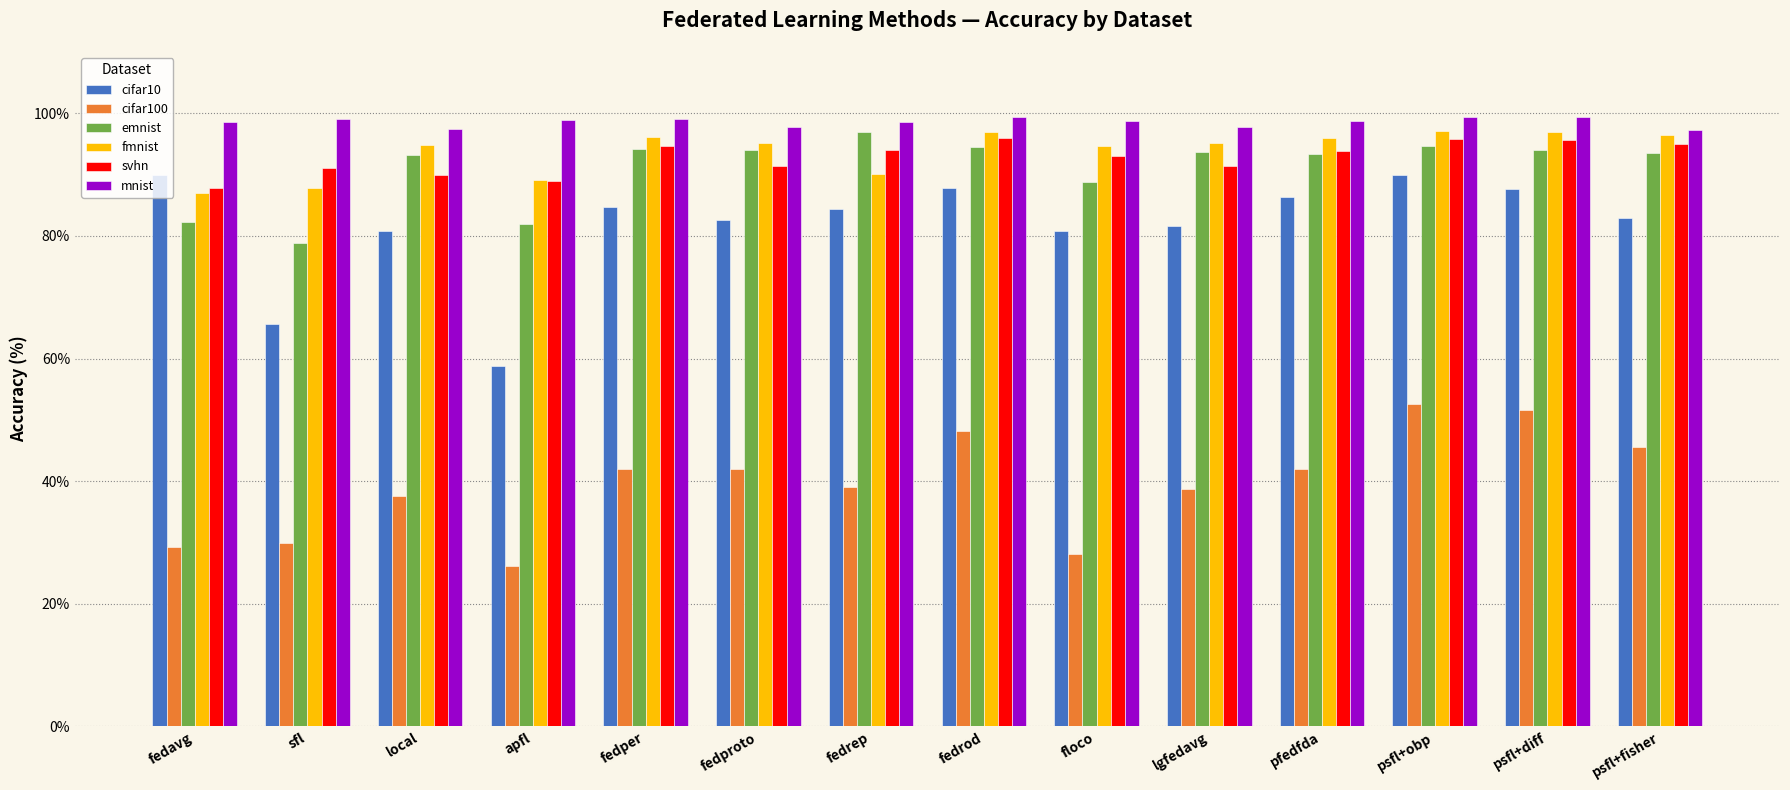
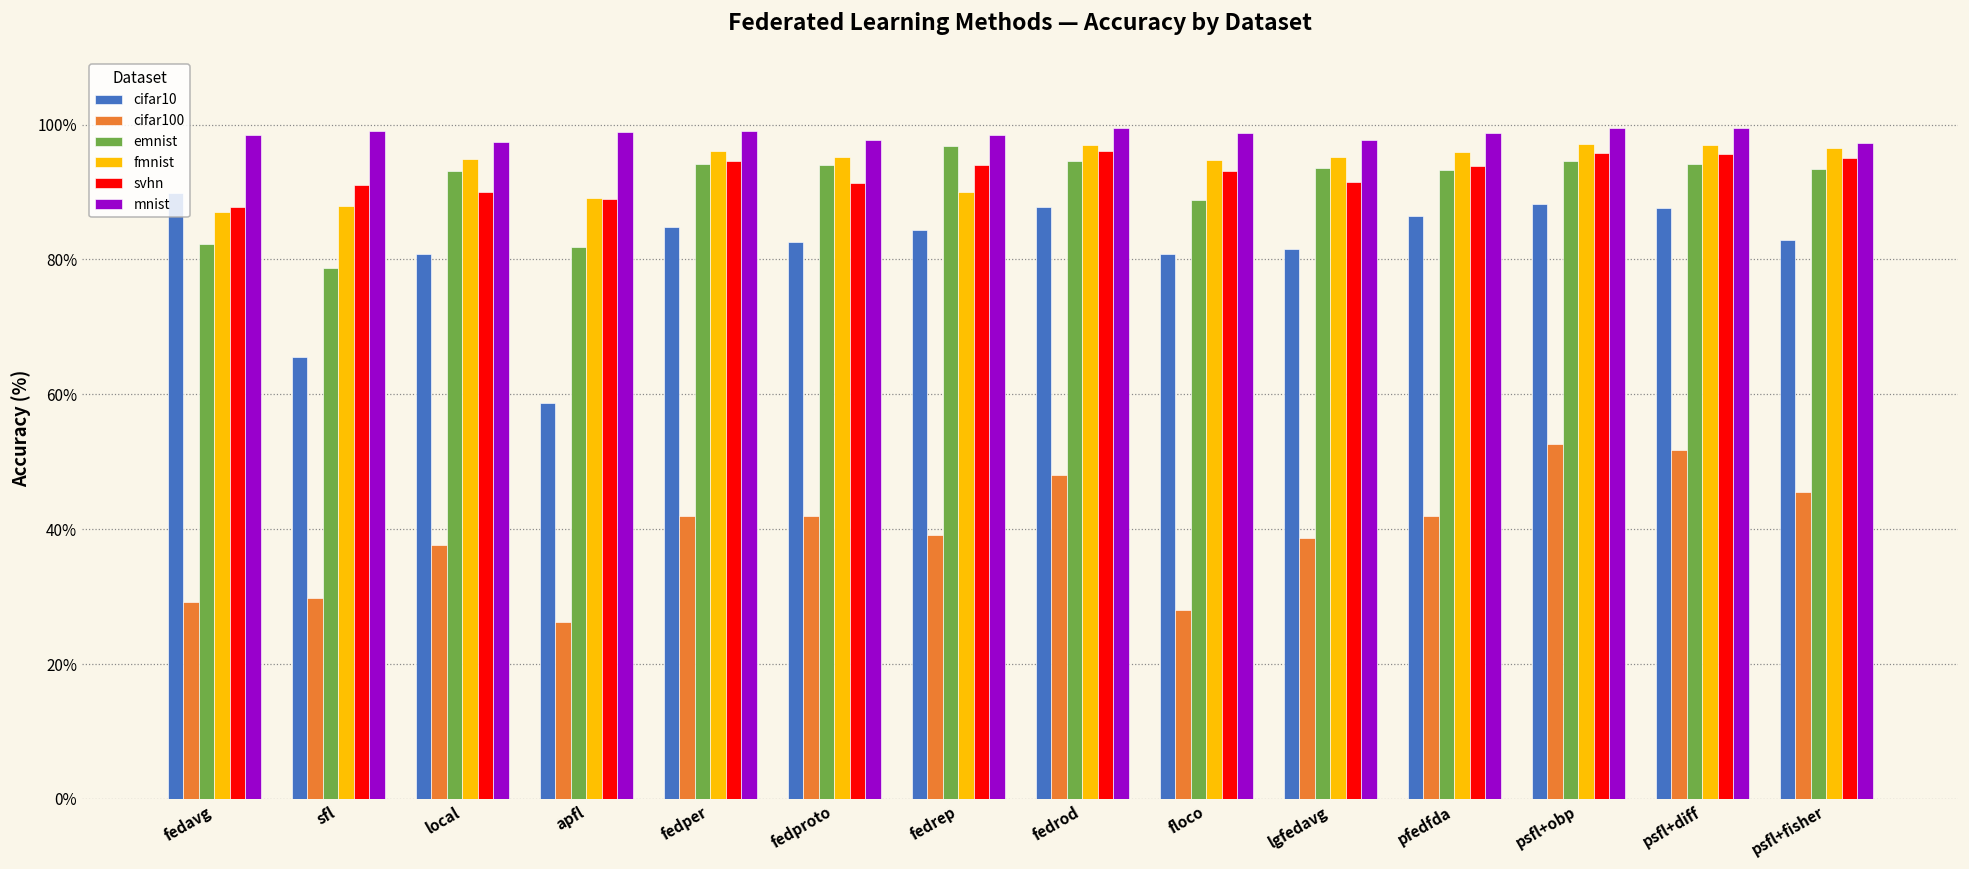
cifar10, psfl+obp: 90% -> 88%
